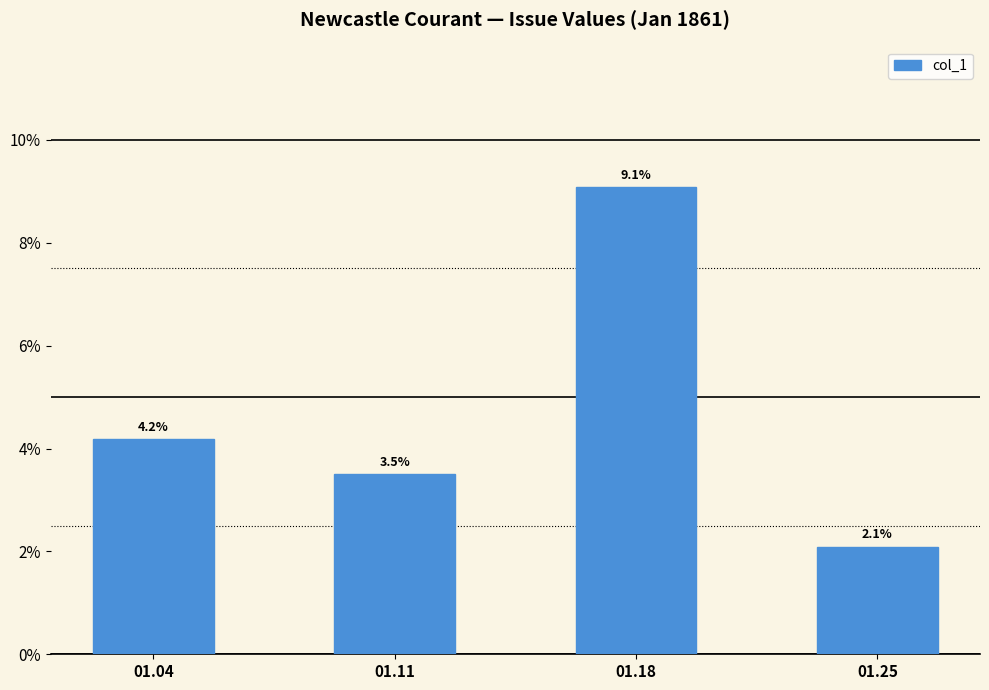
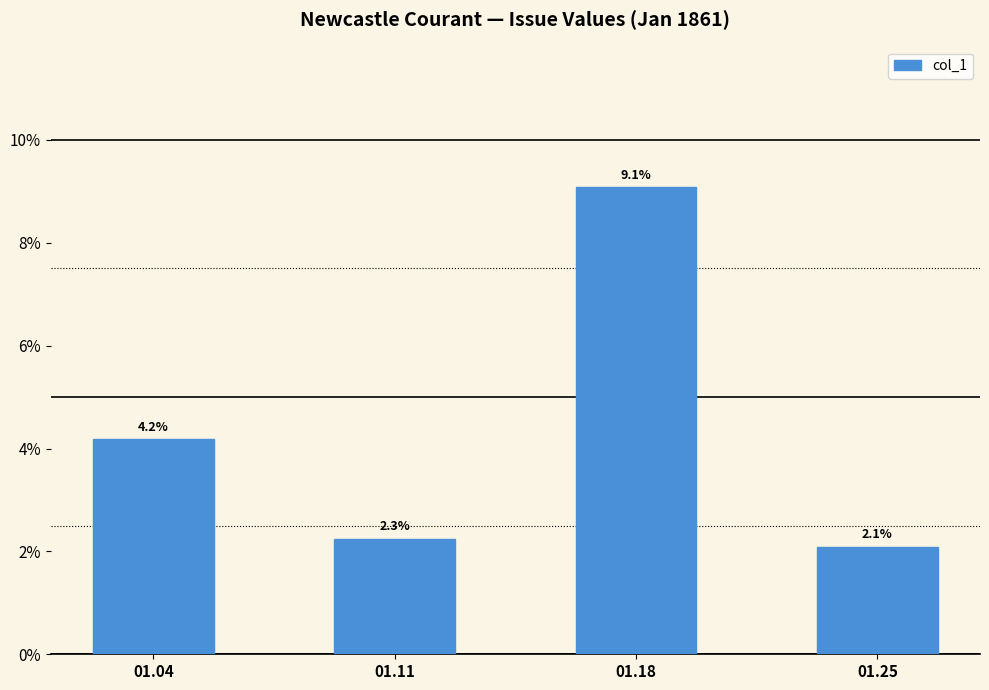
01.11: 3.5% -> 2.3%
